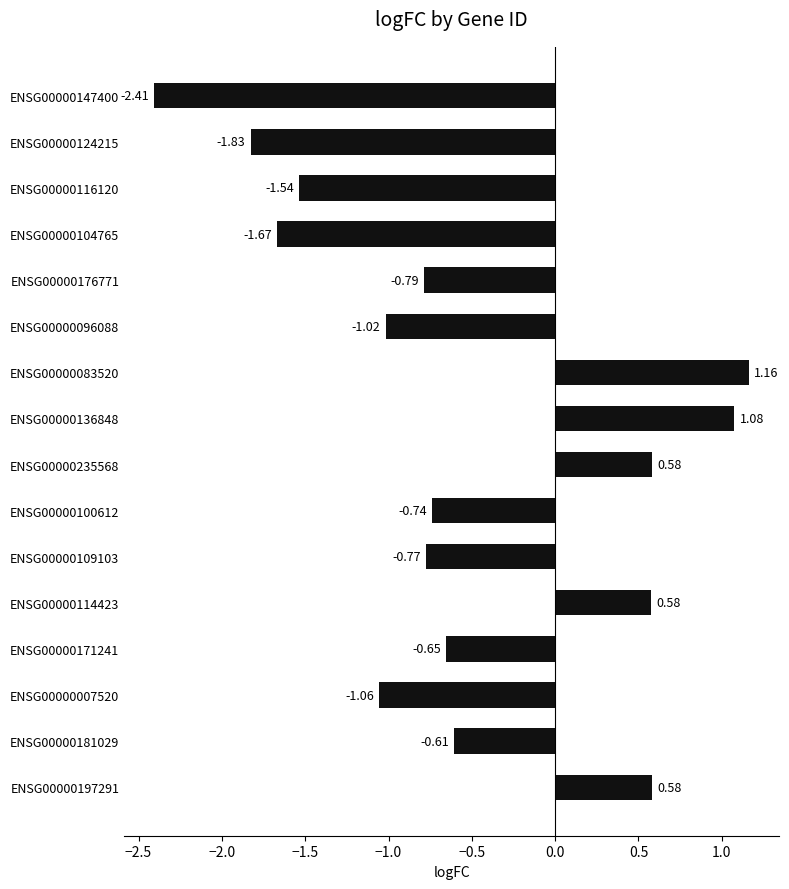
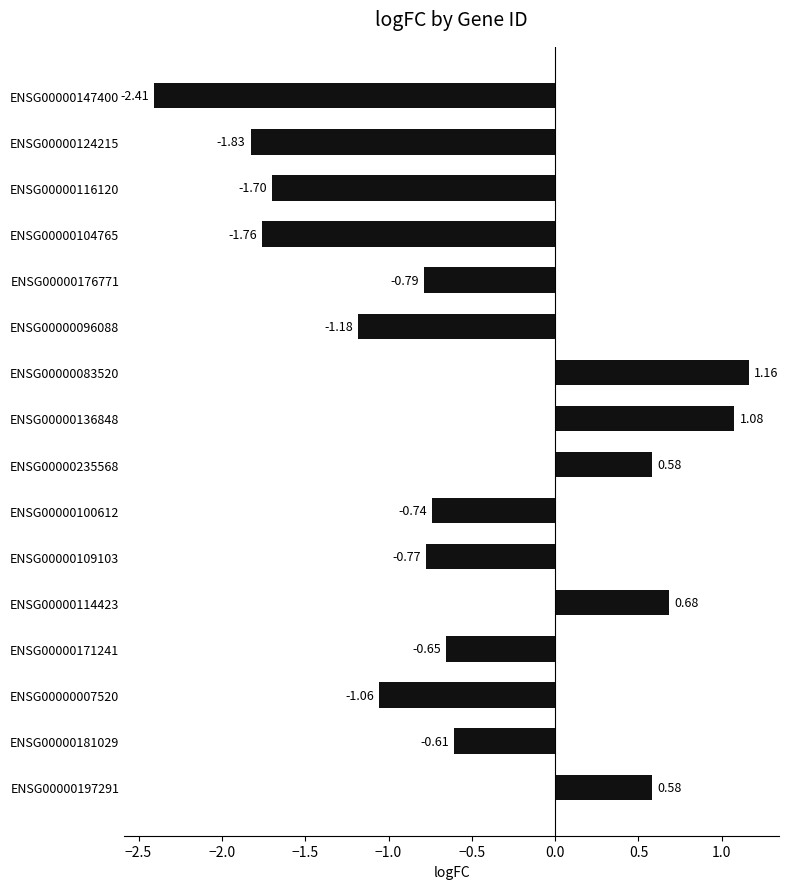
ENSG00000116120: -1.54 -> -1.70
ENSG00000104765: -1.67 -> -1.76
ENSG00000096088: -1.02 -> -1.18
ENSG00000114423: 0.58 -> 0.68
